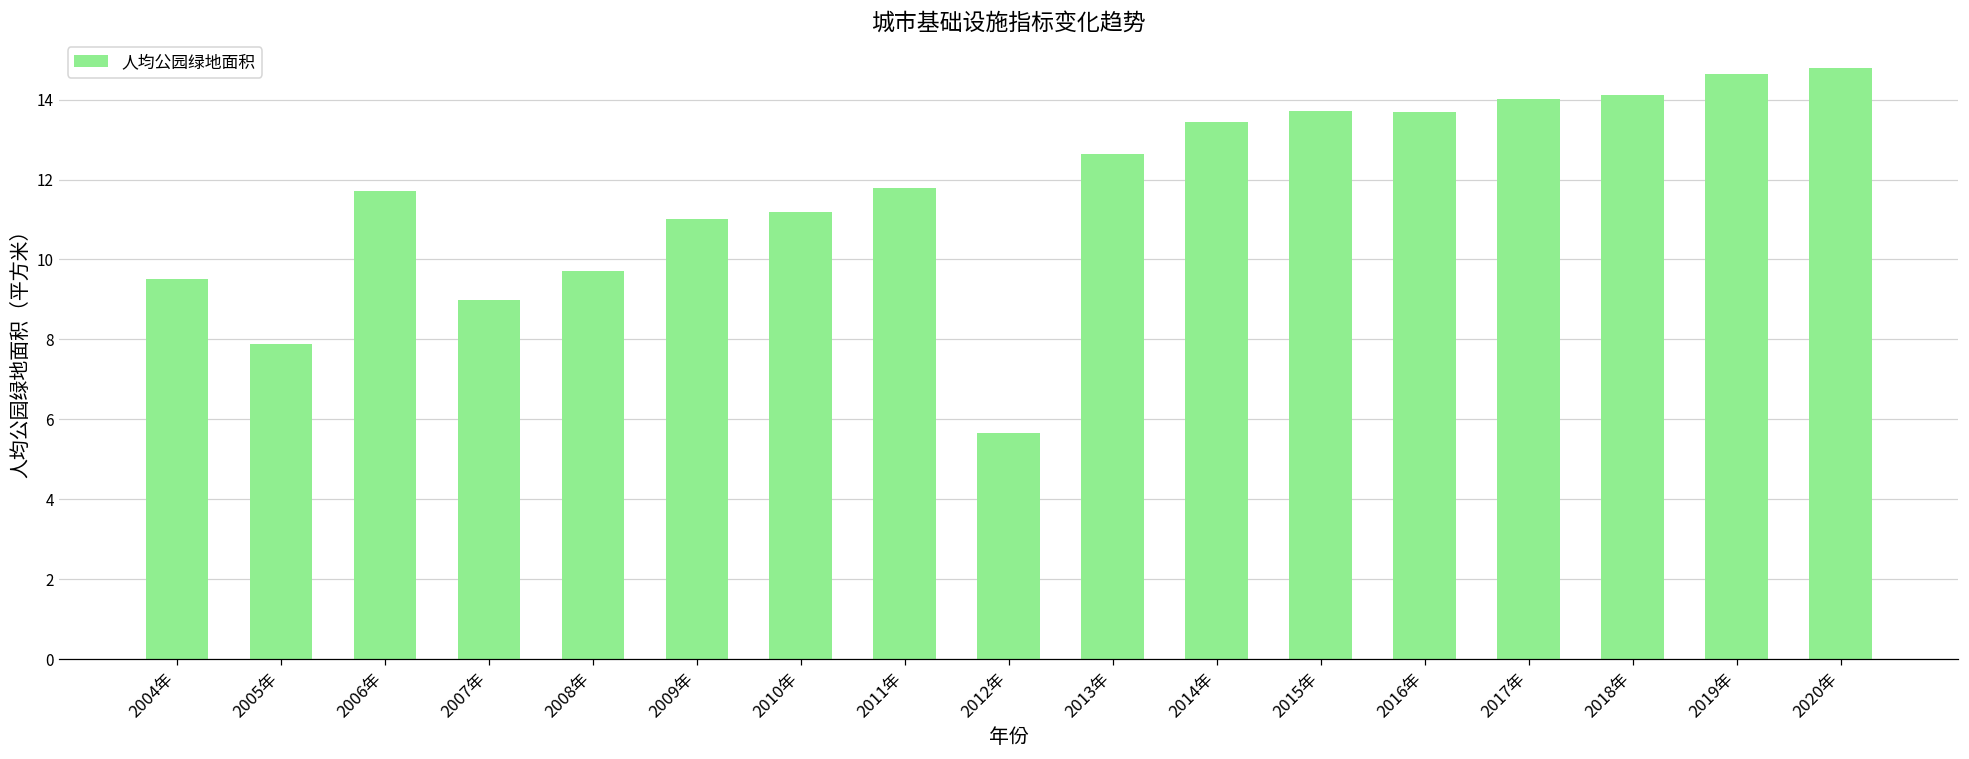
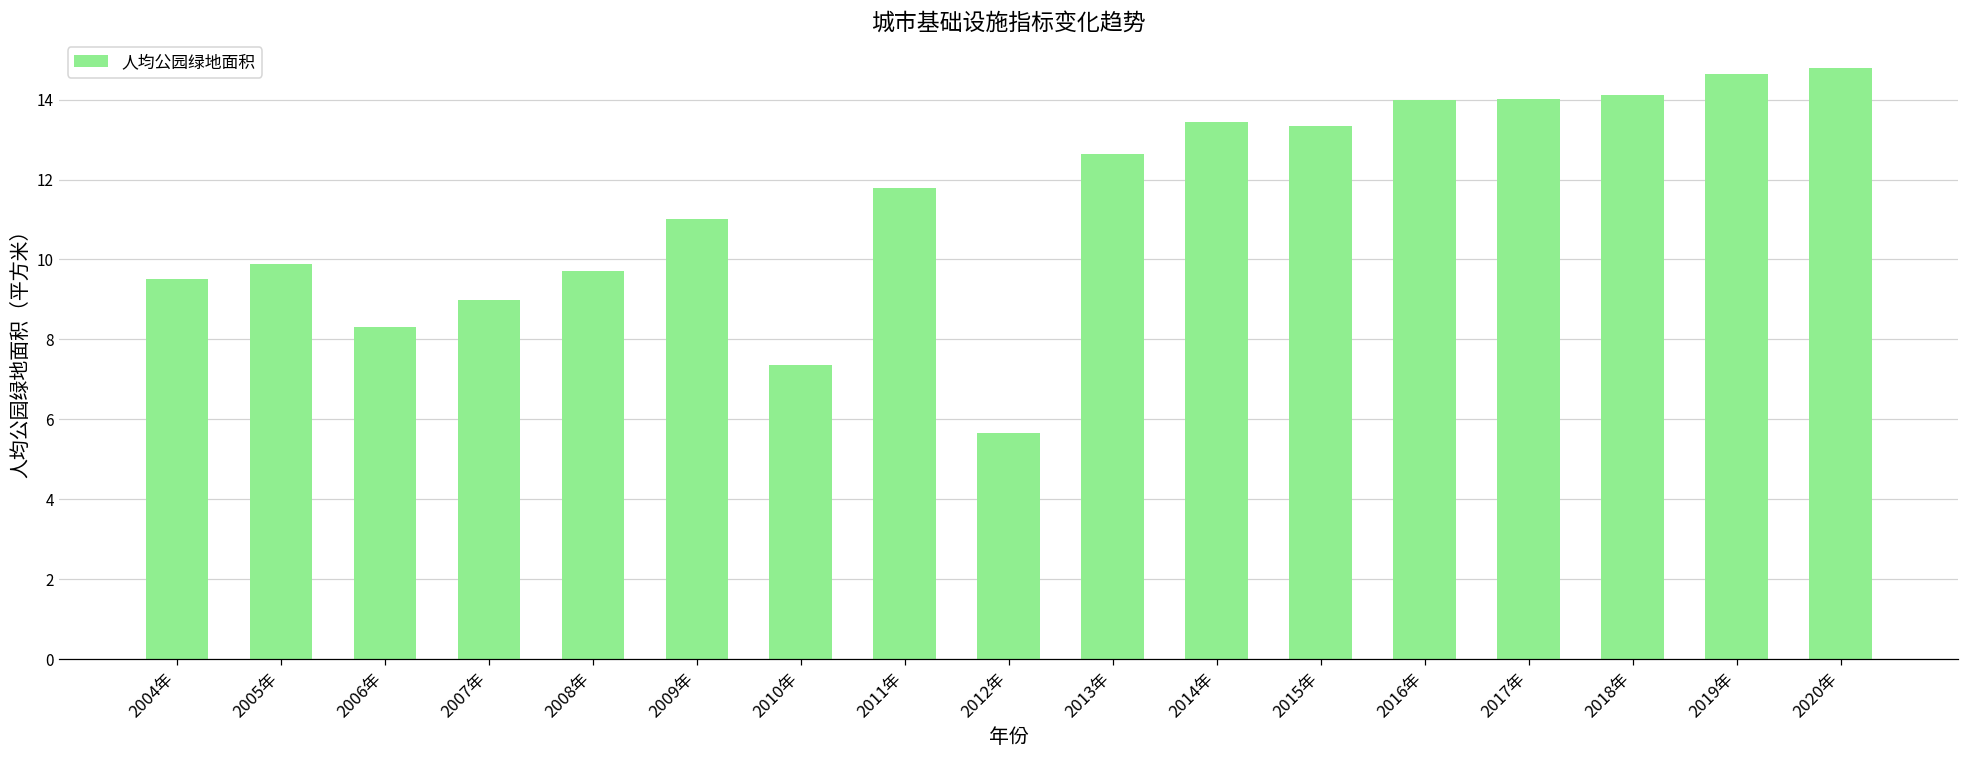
2005年: 7.9 -> 9.9
2006年: 11.7 -> 8.3
2010年: 11.2 -> 7.4
2015年: 13.7 -> 13.3
2016年: 13.7 -> 14.0
